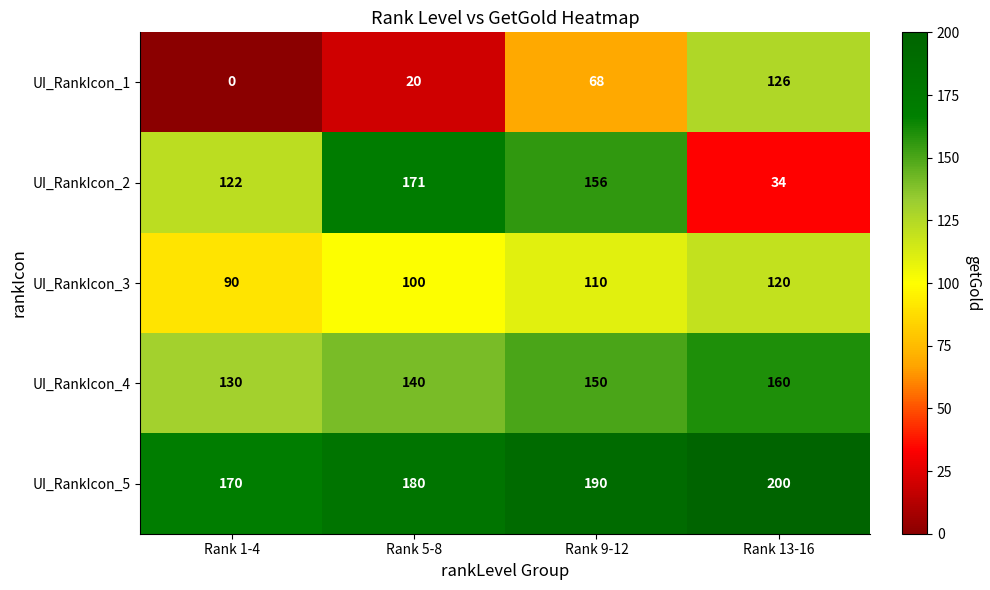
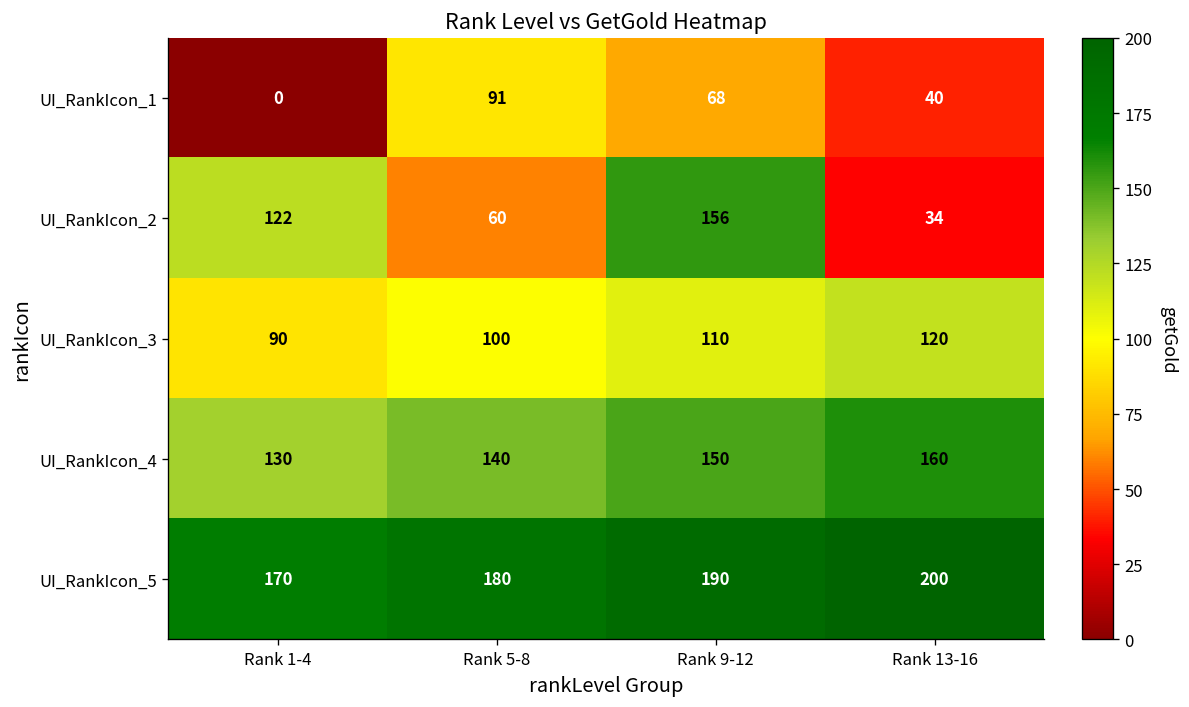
UI_RankIcon_1, Rank 5-8: 20 -> 91
UI_RankIcon_1, Rank 13-16: 126 -> 40
UI_RankIcon_2, Rank 5-8: 171 -> 60
